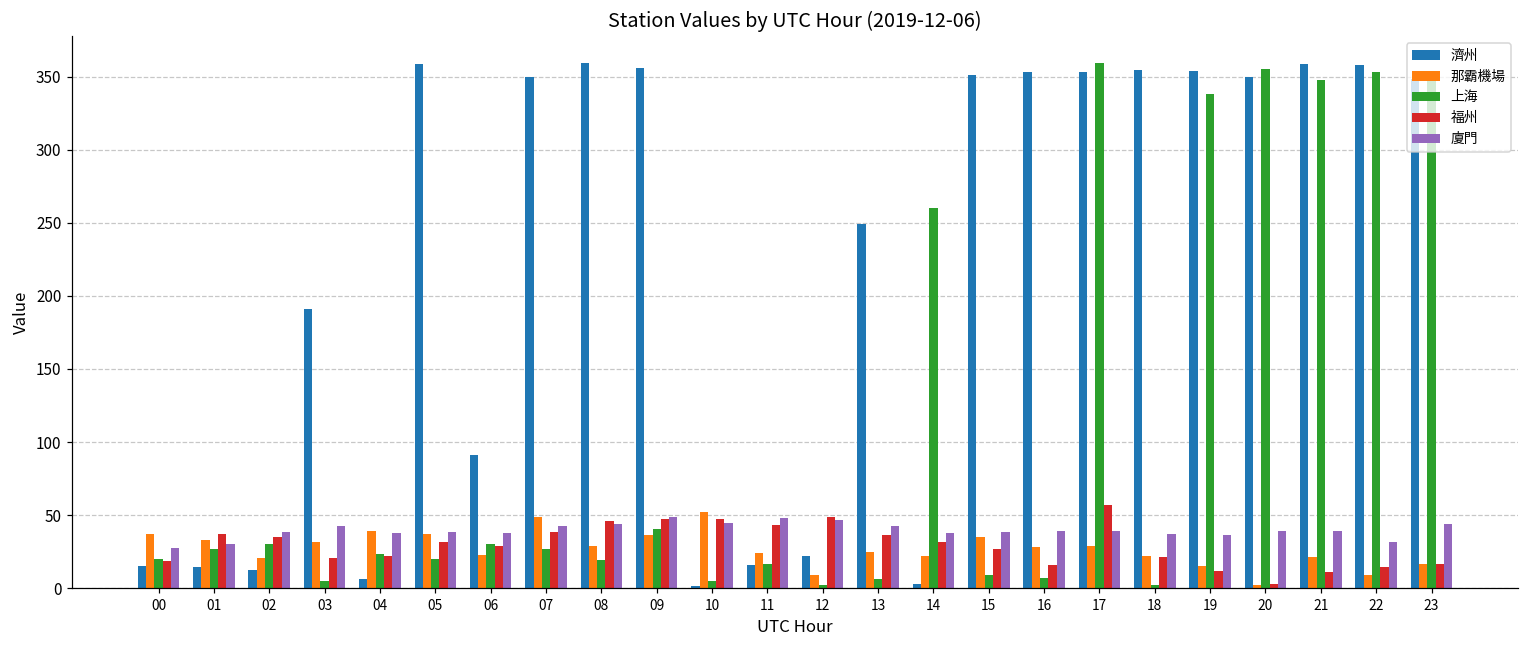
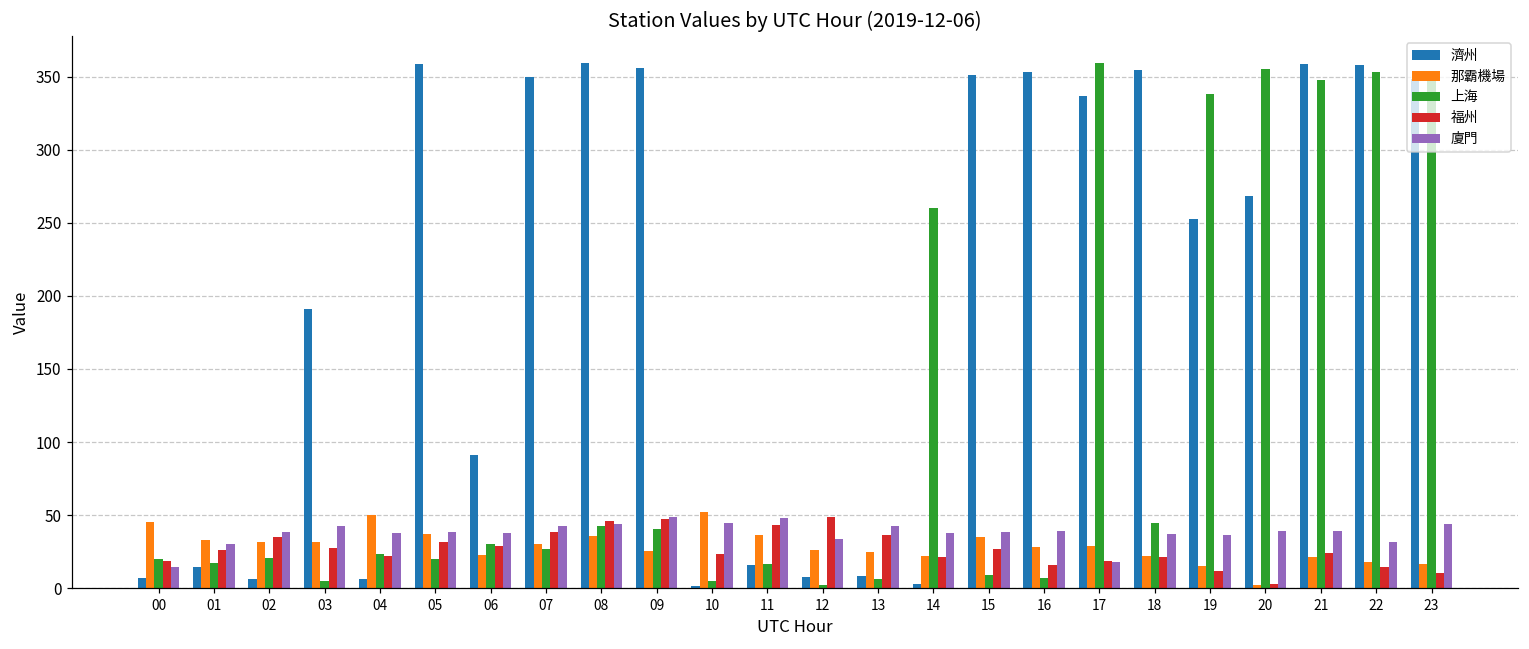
濟州, 00: 15 -> 7
那霸機場, 00: 37 -> 46
廈門, 00: 27 -> 14
上海, 01: 27 -> 17
福州, 01: 37 -> 26
濟州, 02: 13 -> 6
那霸機場, 02: 21 -> 32
上海, 02: 30 -> 21
福州, 03: 21 -> 28
那霸機場, 04: 39 -> 50
那霸機場, 07: 49 -> 30
那霸機場, 08: 29 -> 36
上海, 08: 19 -> 42
那霸機場, 09: 36 -> 25
福州, 10: 47 -> 23
那霸機場, 11: 24 -> 36
濟州, 12: 22 -> 7
那霸機場, 12: 9 -> 26
廈門, 12: 46 -> 33
濟州, 13: 249 -> 8
福州, 14: 32 -> 21
濟州, 17: 353 -> 337
福州, 17: 57 -> 19
廈門, 17: 39 -> 18
上海, 18: 2 -> 45
濟州, 19: 354 -> 253
濟州, 20: 350 -> 268
福州, 21: 11 -> 24
那霸機場, 22: 9 -> 18
福州, 23: 16 -> 10
